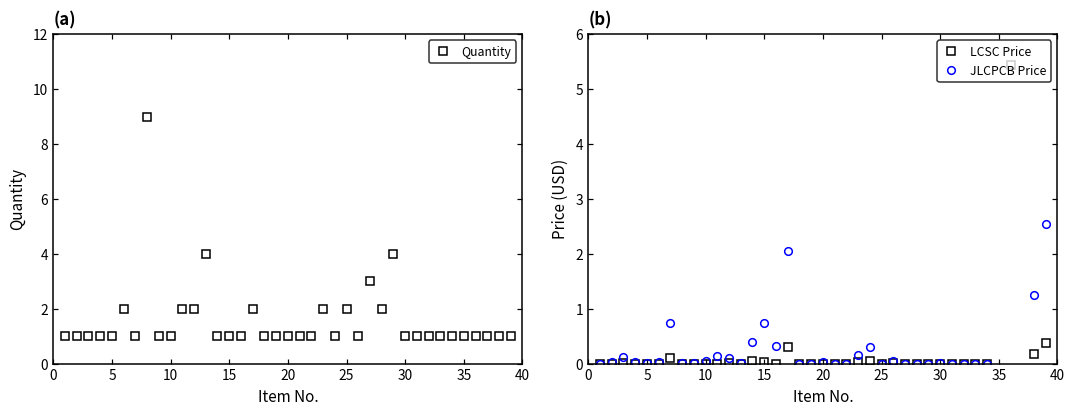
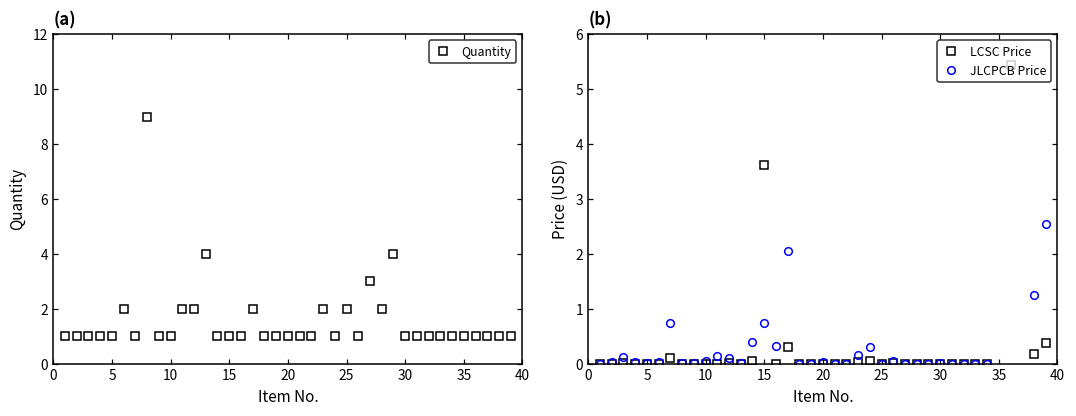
(b), LCSC Price, 15: 0.0 -> 3.6
